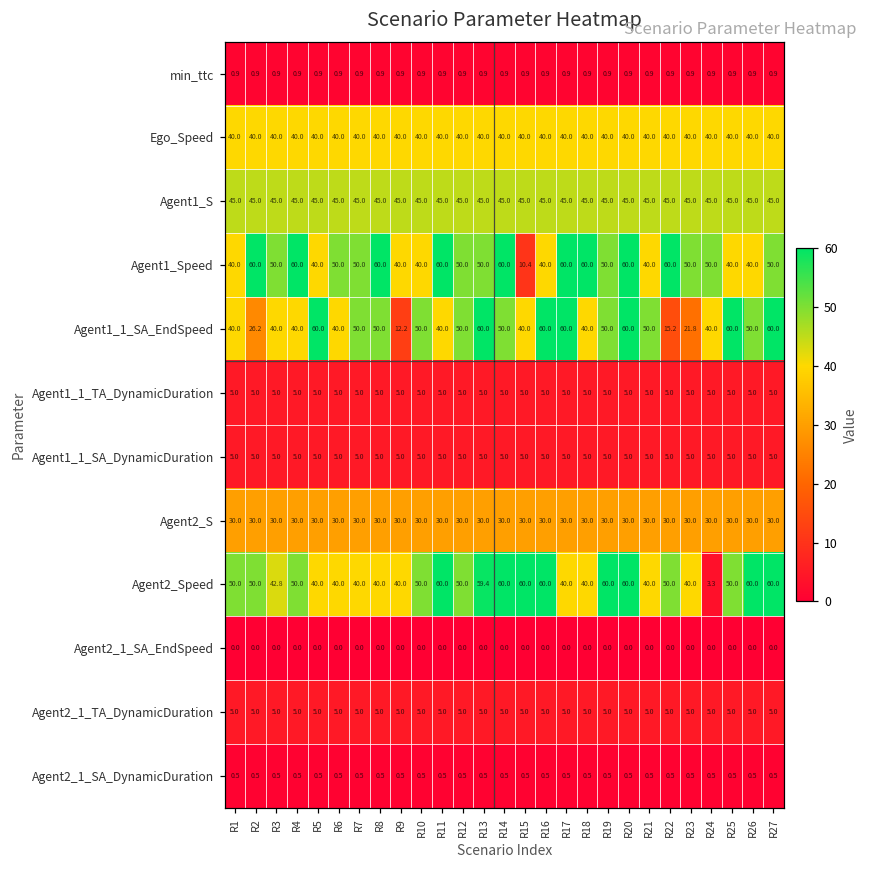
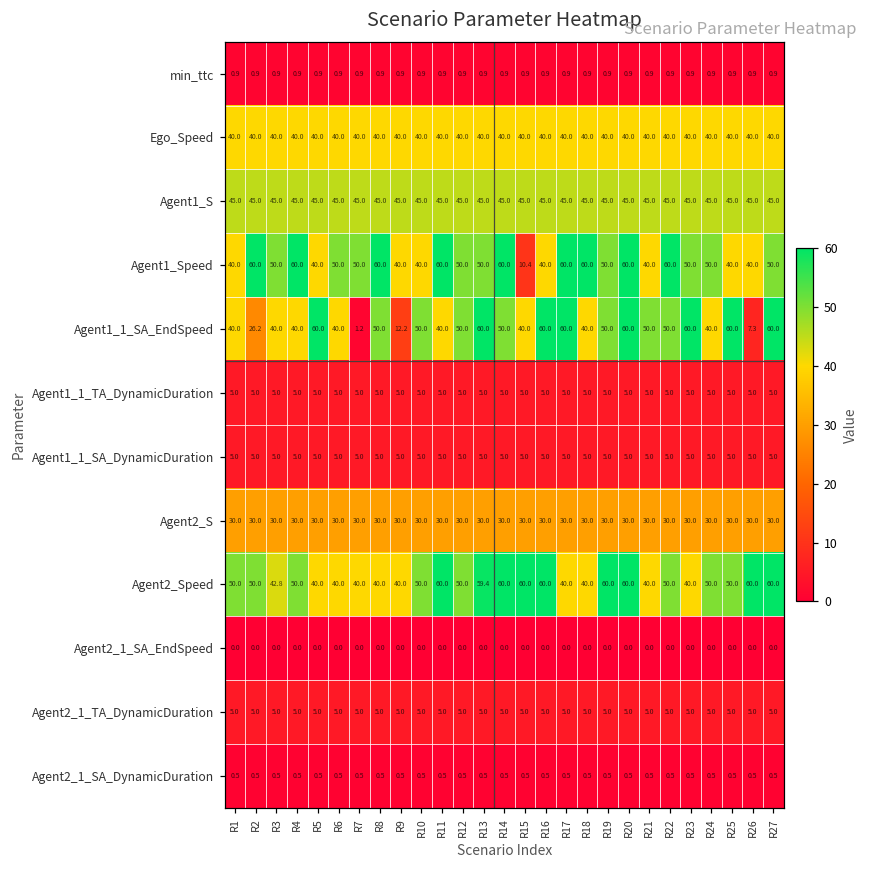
Agent1_1_SA_EndSpeed, R7: 50.0 -> 1.2
Agent1_1_SA_EndSpeed, R22: 15.2 -> 50.0
Agent1_1_SA_EndSpeed, R23: 21.8 -> 60.0
Agent1_1_SA_EndSpeed, R26: 50.0 -> 7.3
Agent2_Speed, R24: 3.3 -> 50.0
